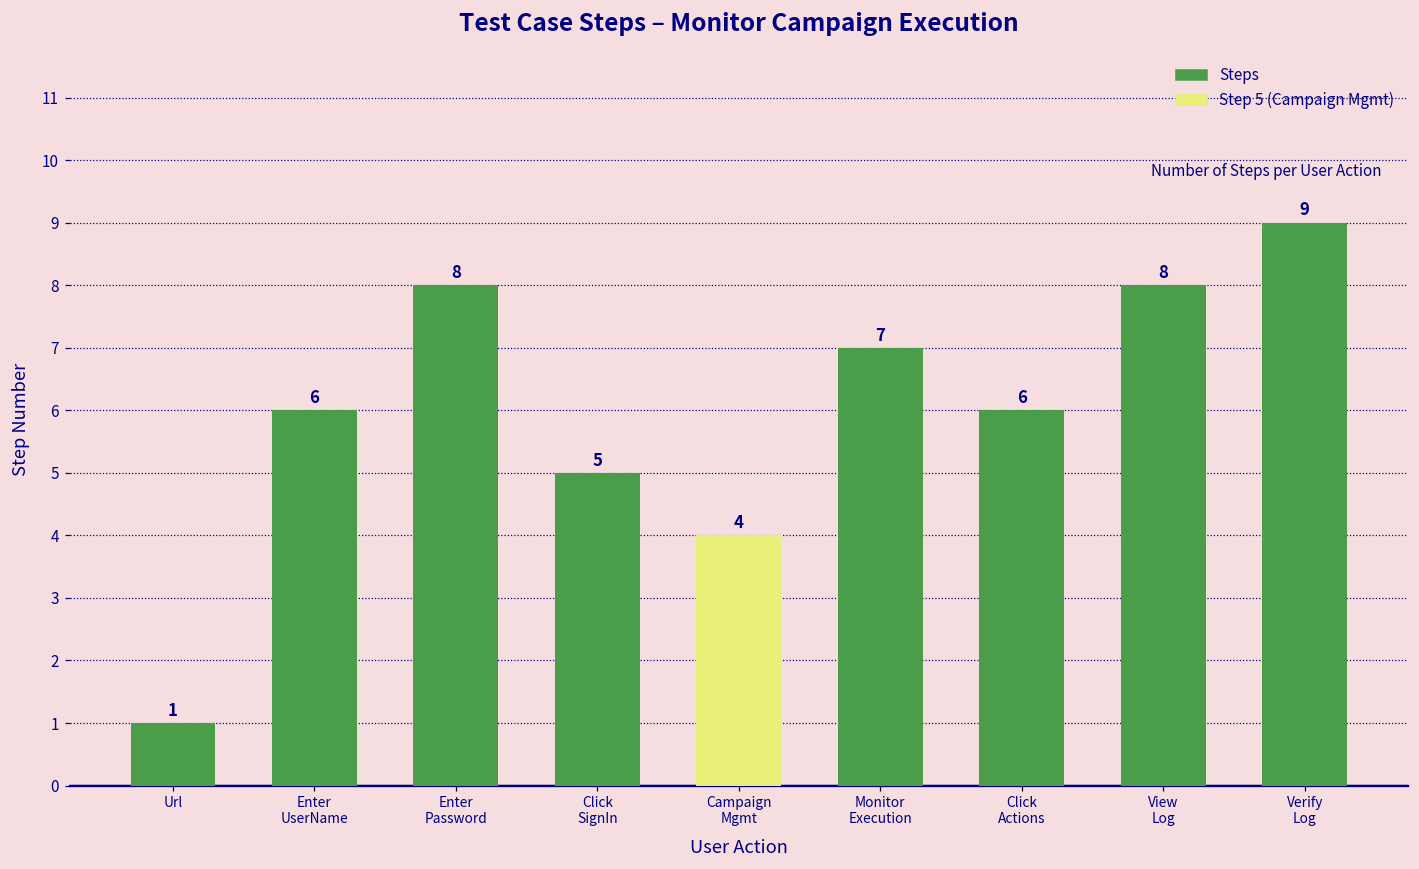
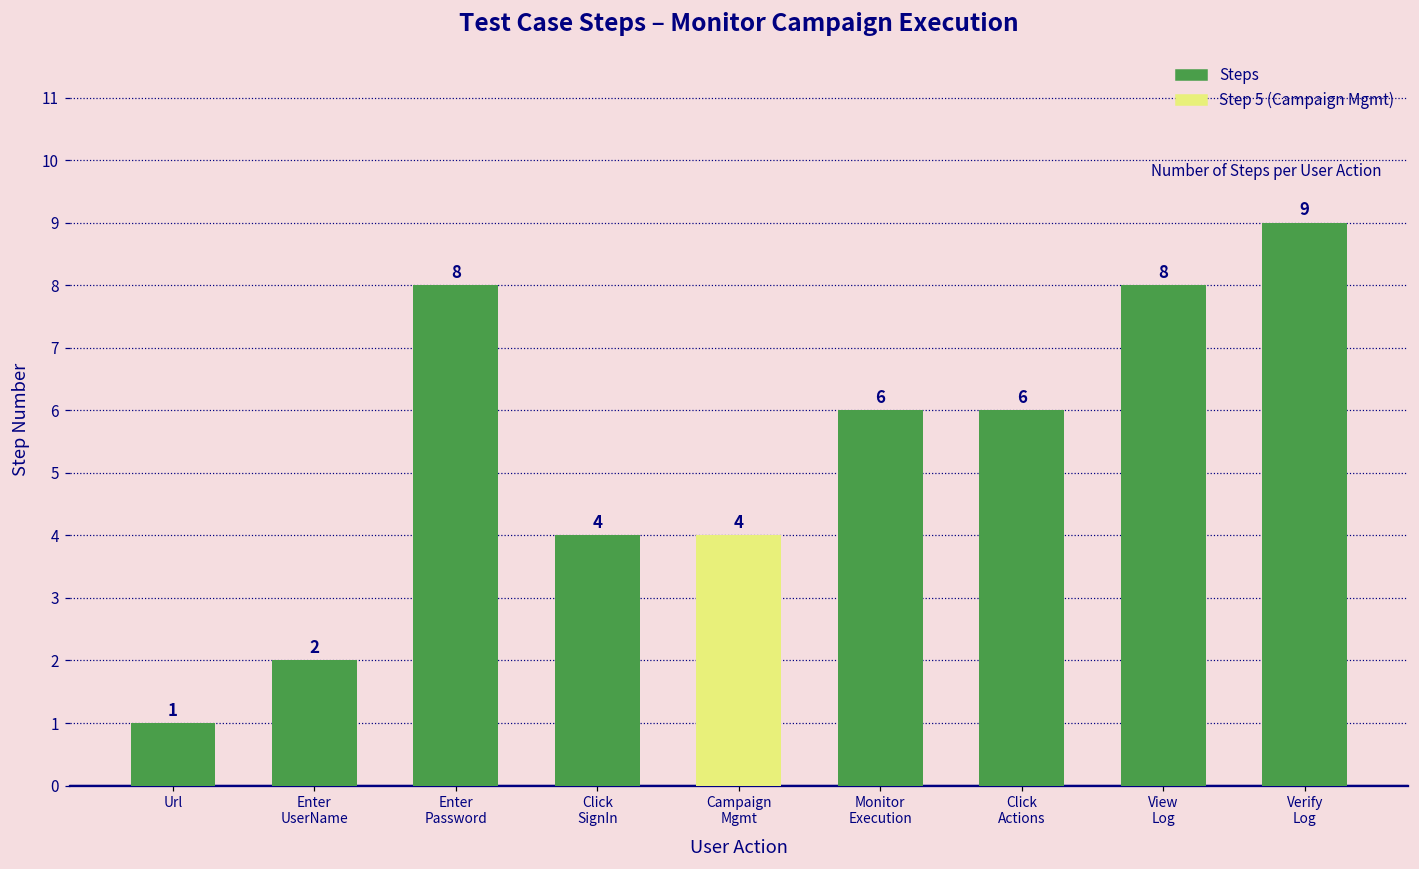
Enter UserName: 6 -> 2
Click SignIn: 5 -> 4
Monitor Execution: 7 -> 6
